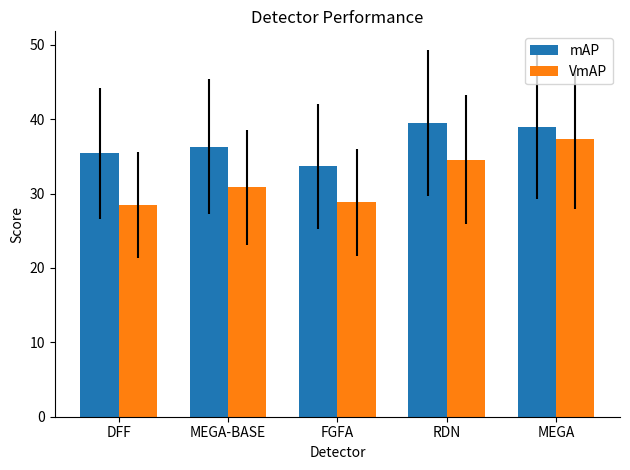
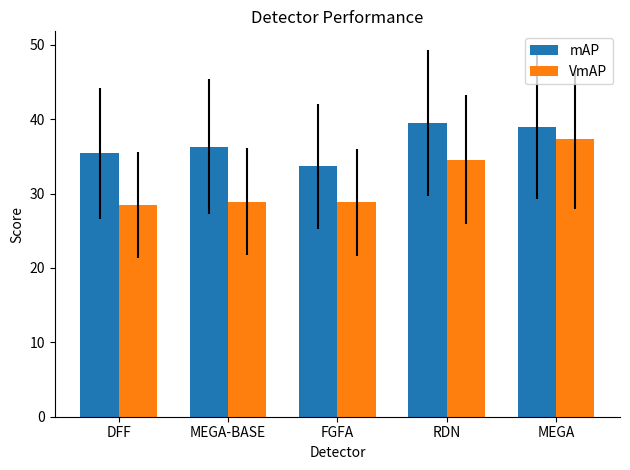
VmAP, MEGA-BASE: 31 -> 29
